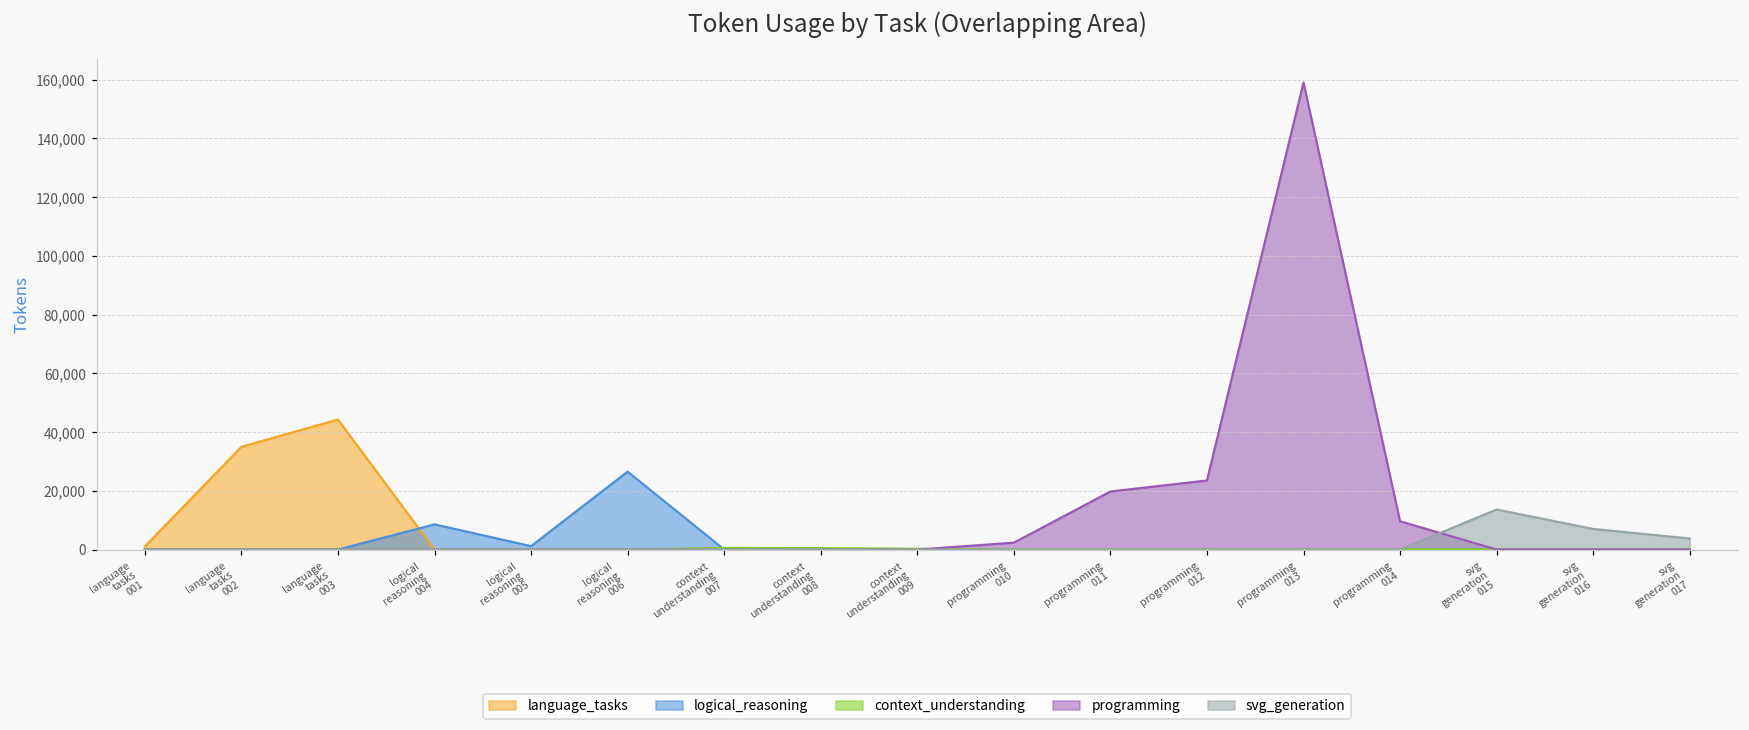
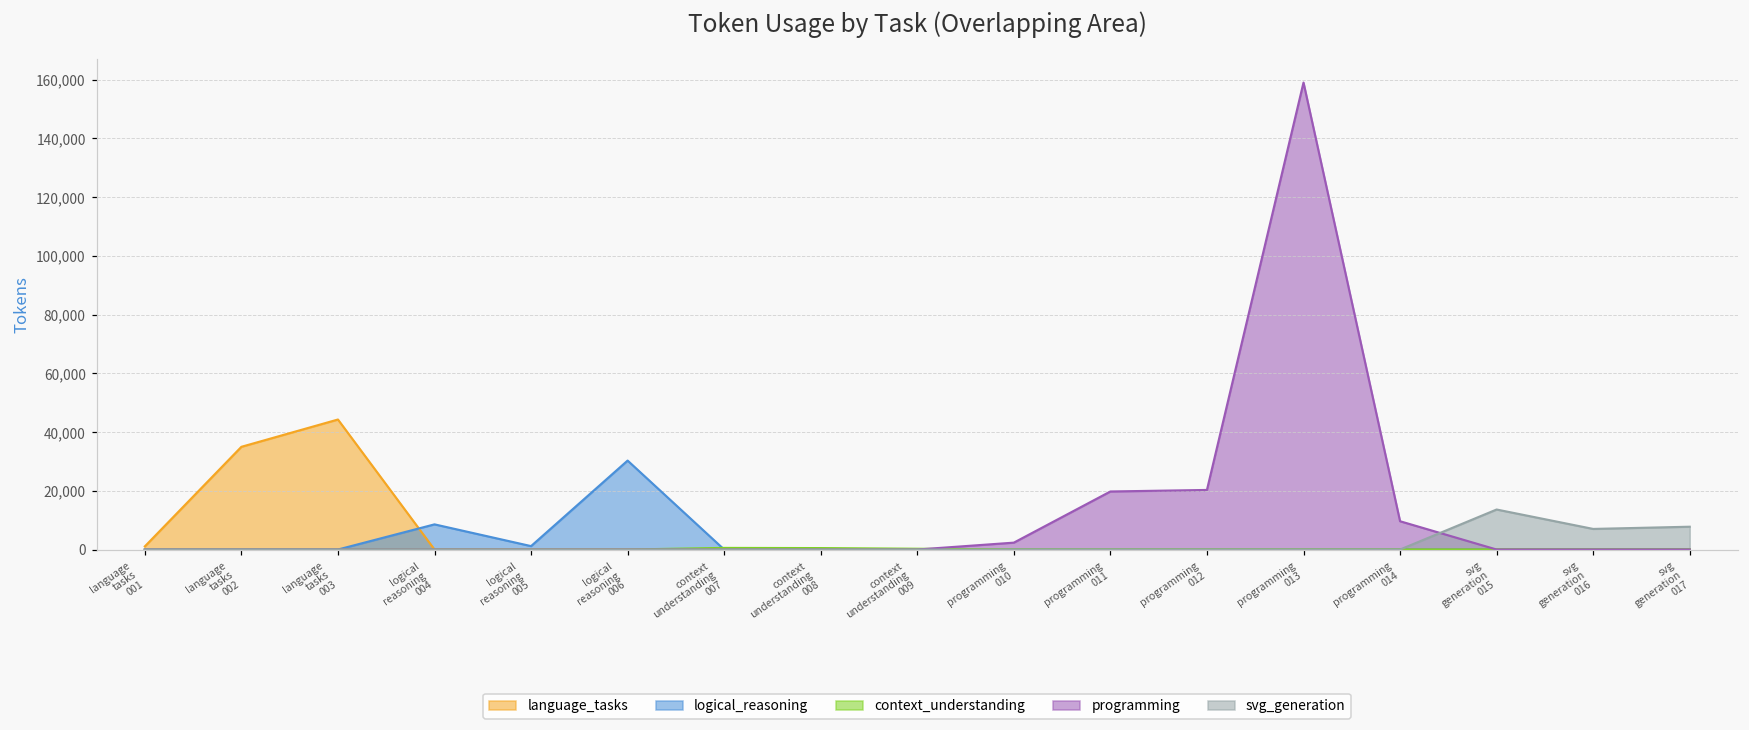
logical_reasoning, logical reasoning 006: 27,000 -> 30,000
programming, programming 012: 24,000 -> 20,000
svg_generation, svg generation 017: 4,000 -> 8,000
